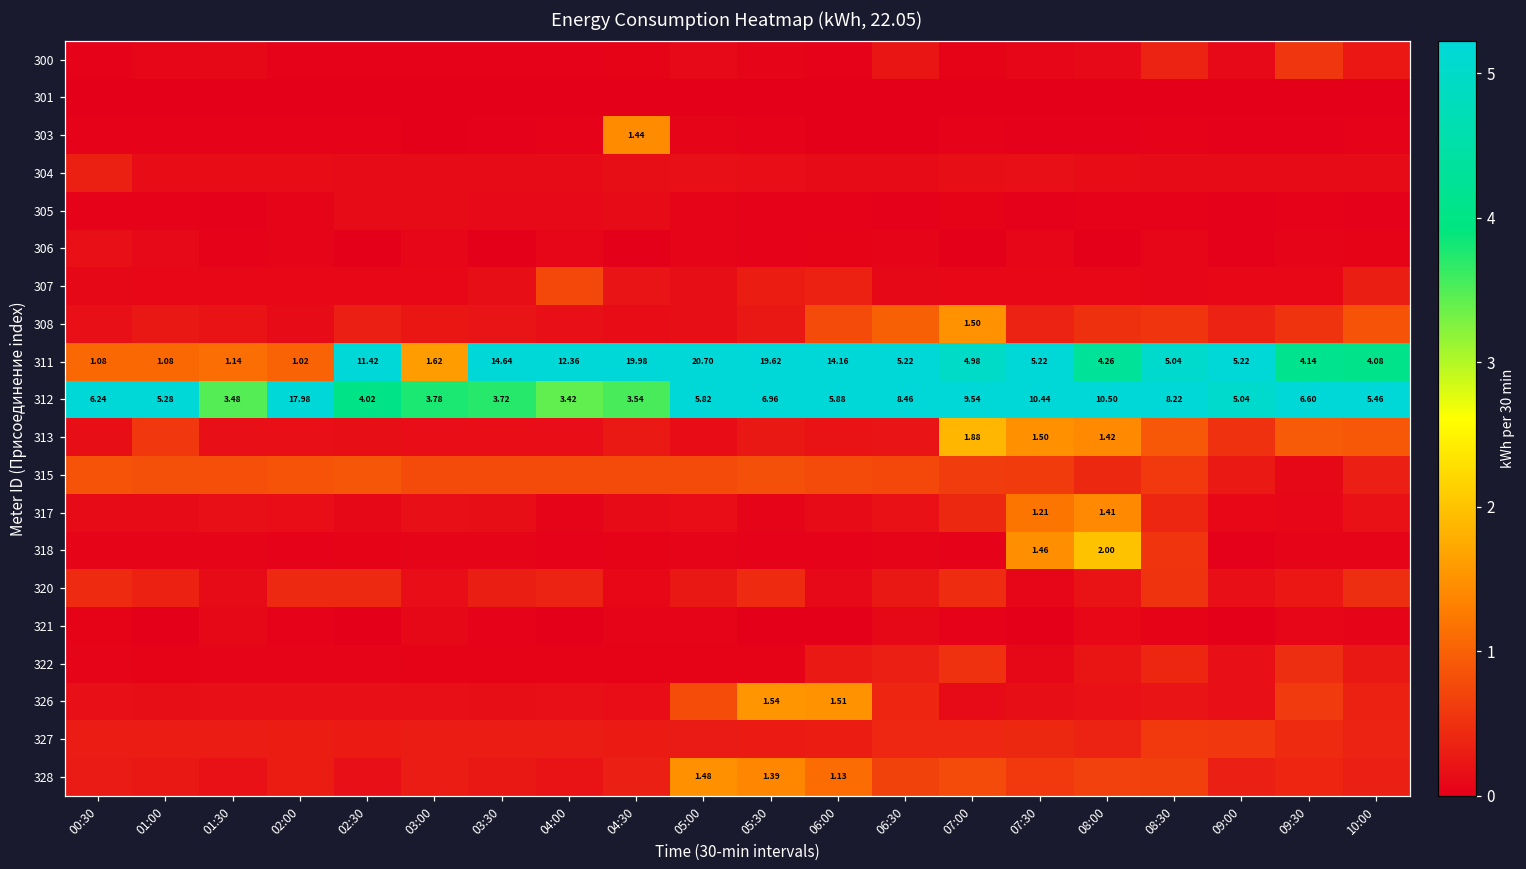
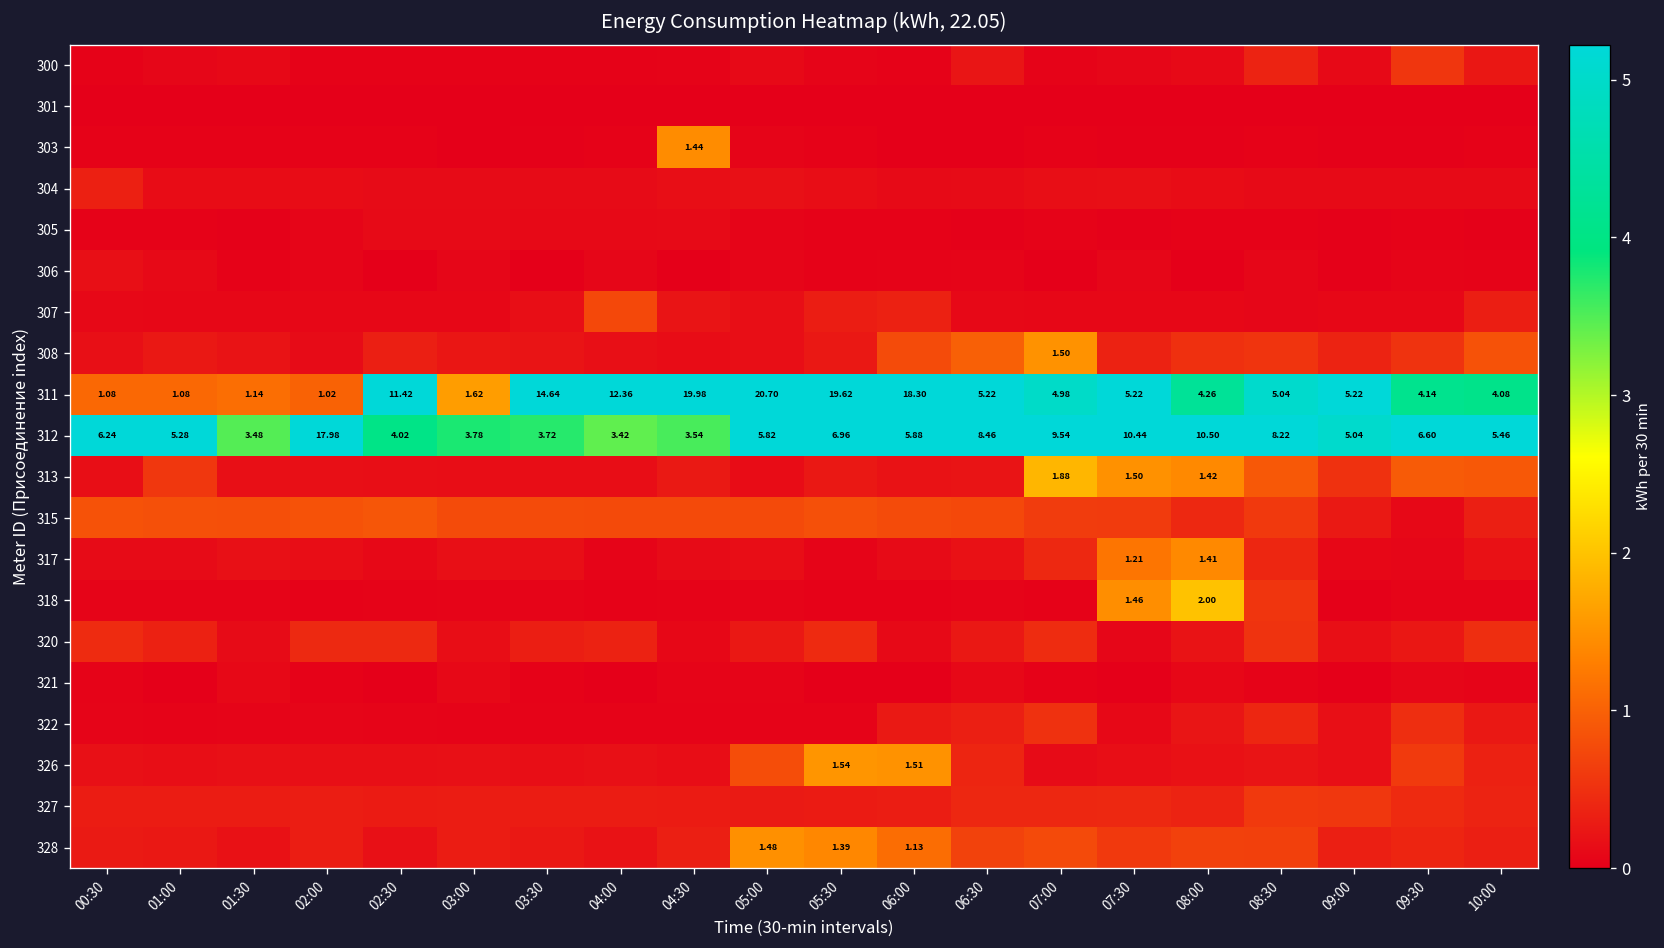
311, 06:00: 14.16 -> 18.30
